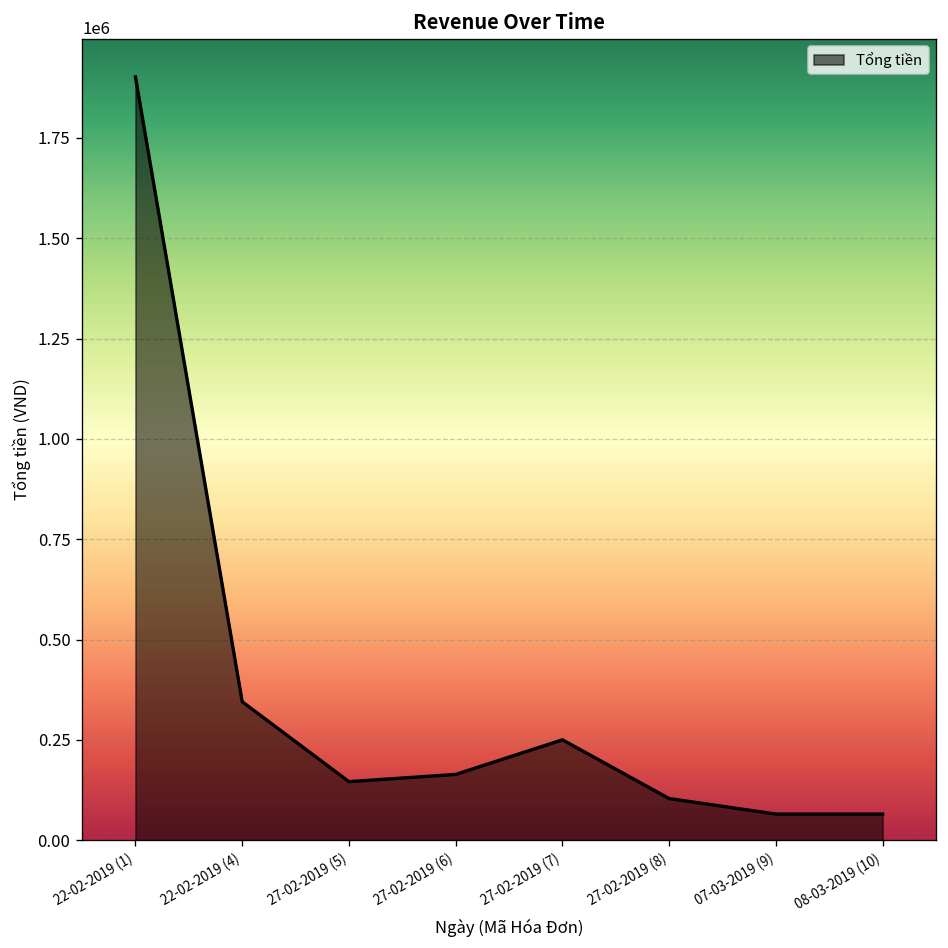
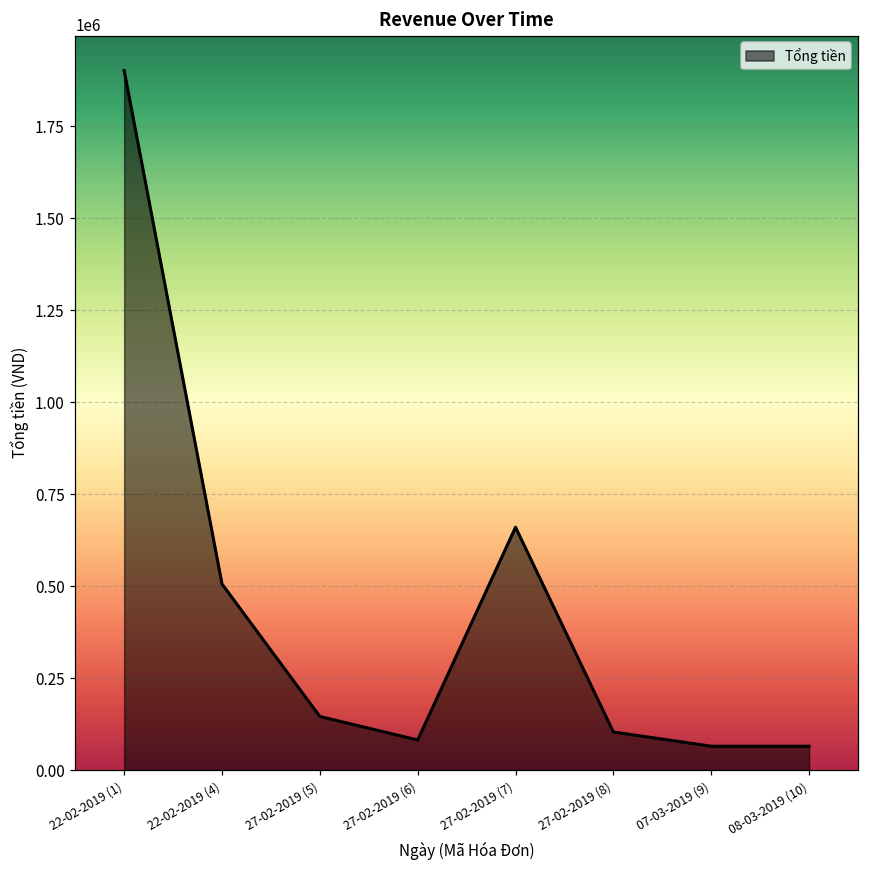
22-02-2019 (4): 350000 -> 510000
27-02-2019 (6): 160000 -> 80000
27-02-2019 (7): 250000 -> 660000
